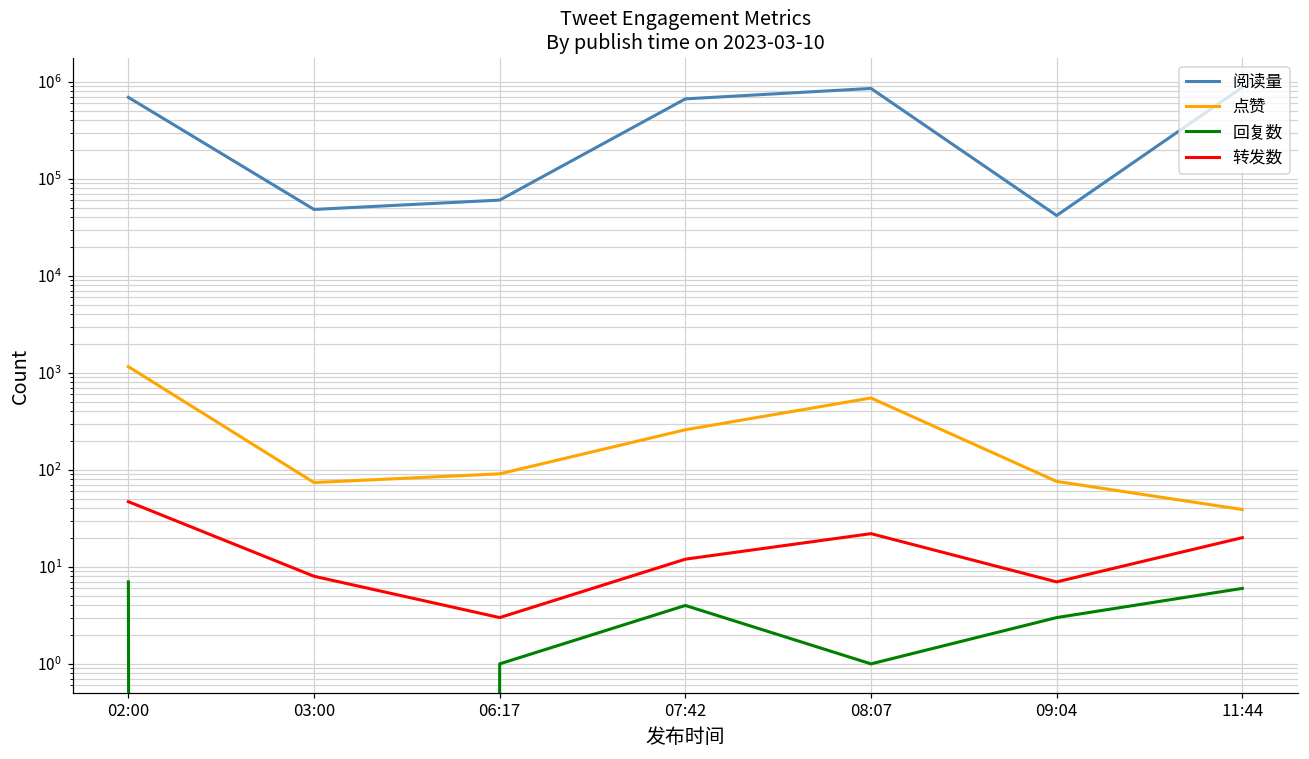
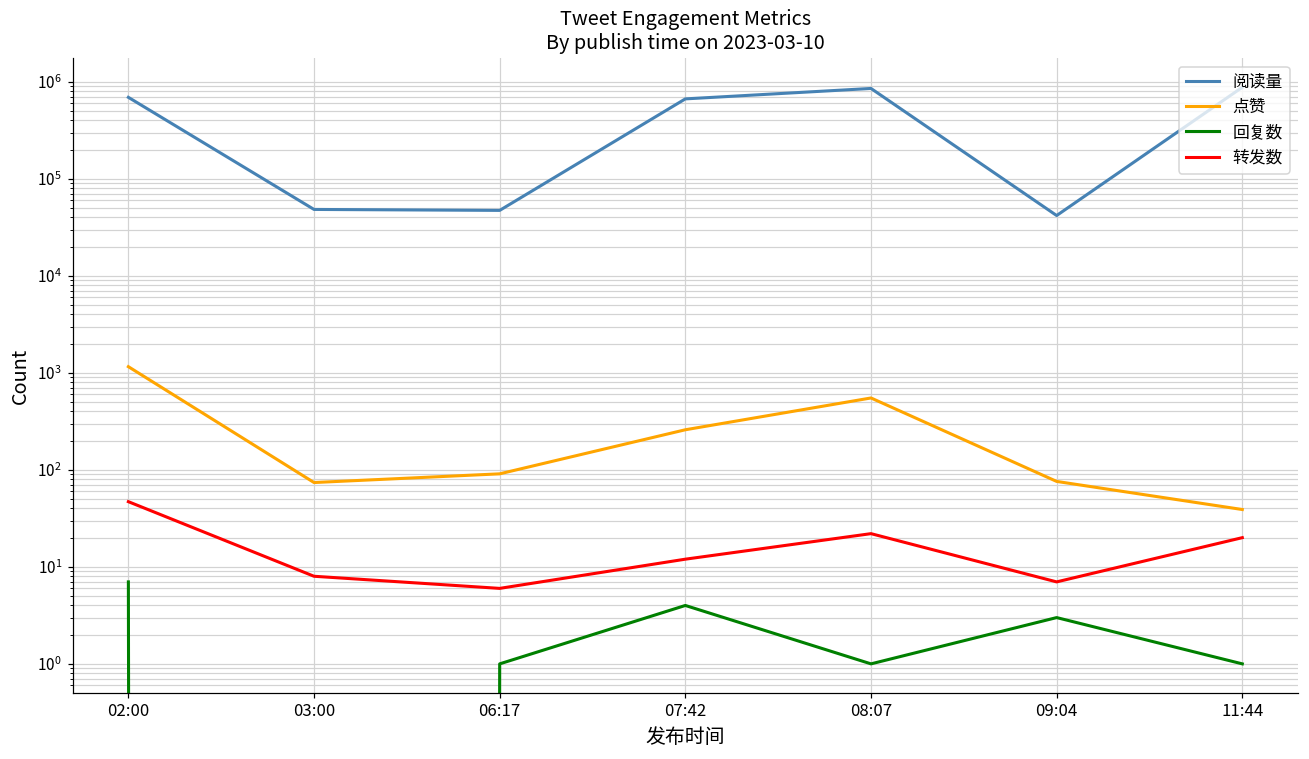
阅读量, 06:17: 60000 -> 50000
转发数, 06:17: 3 -> 6
回复数, 11:44: 6 -> 1
